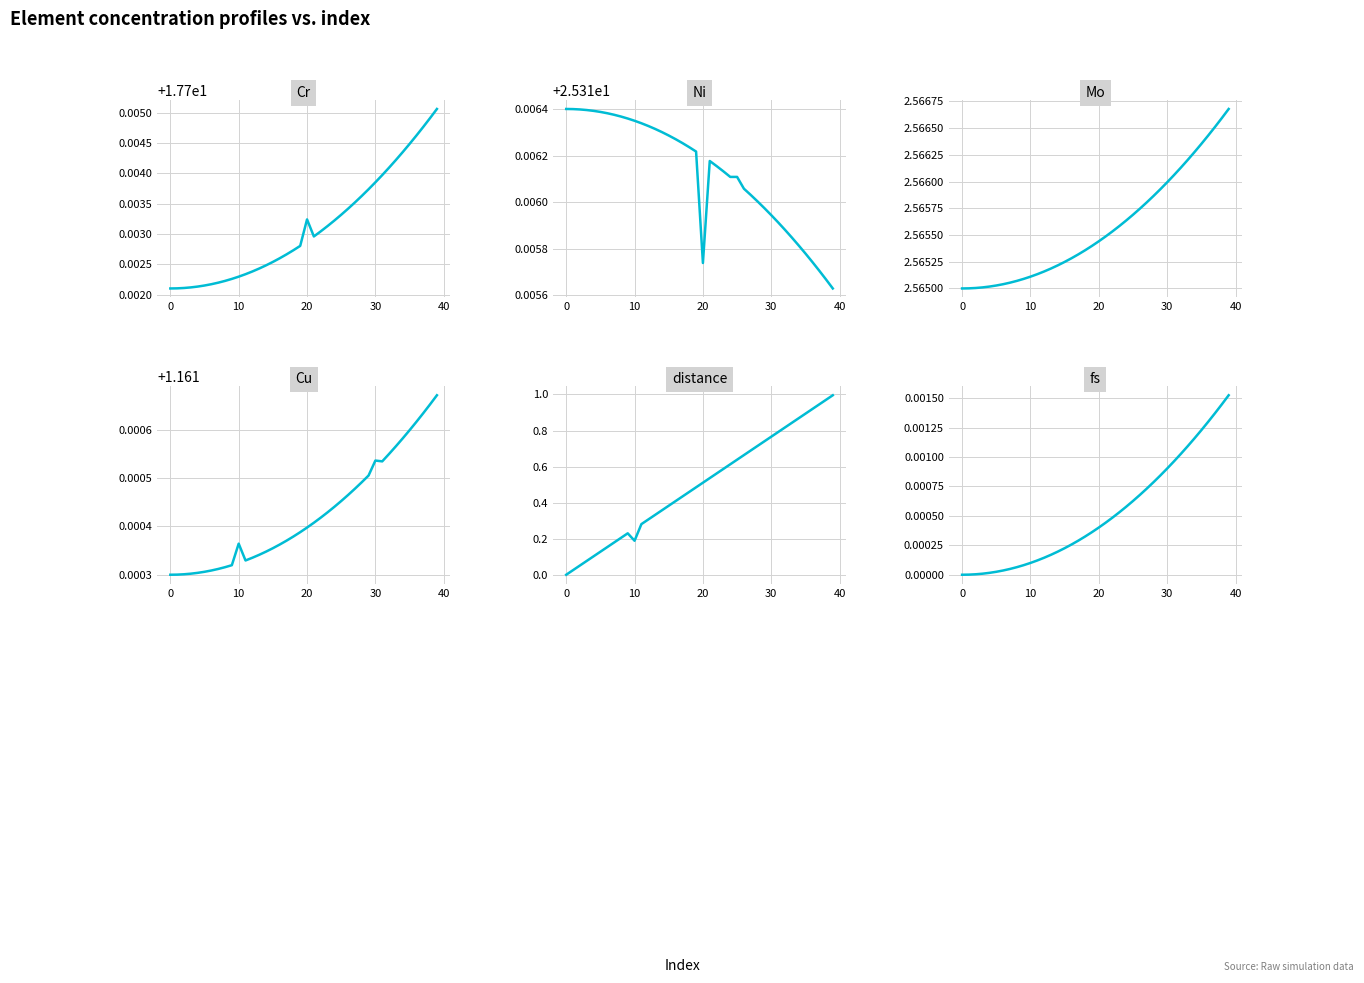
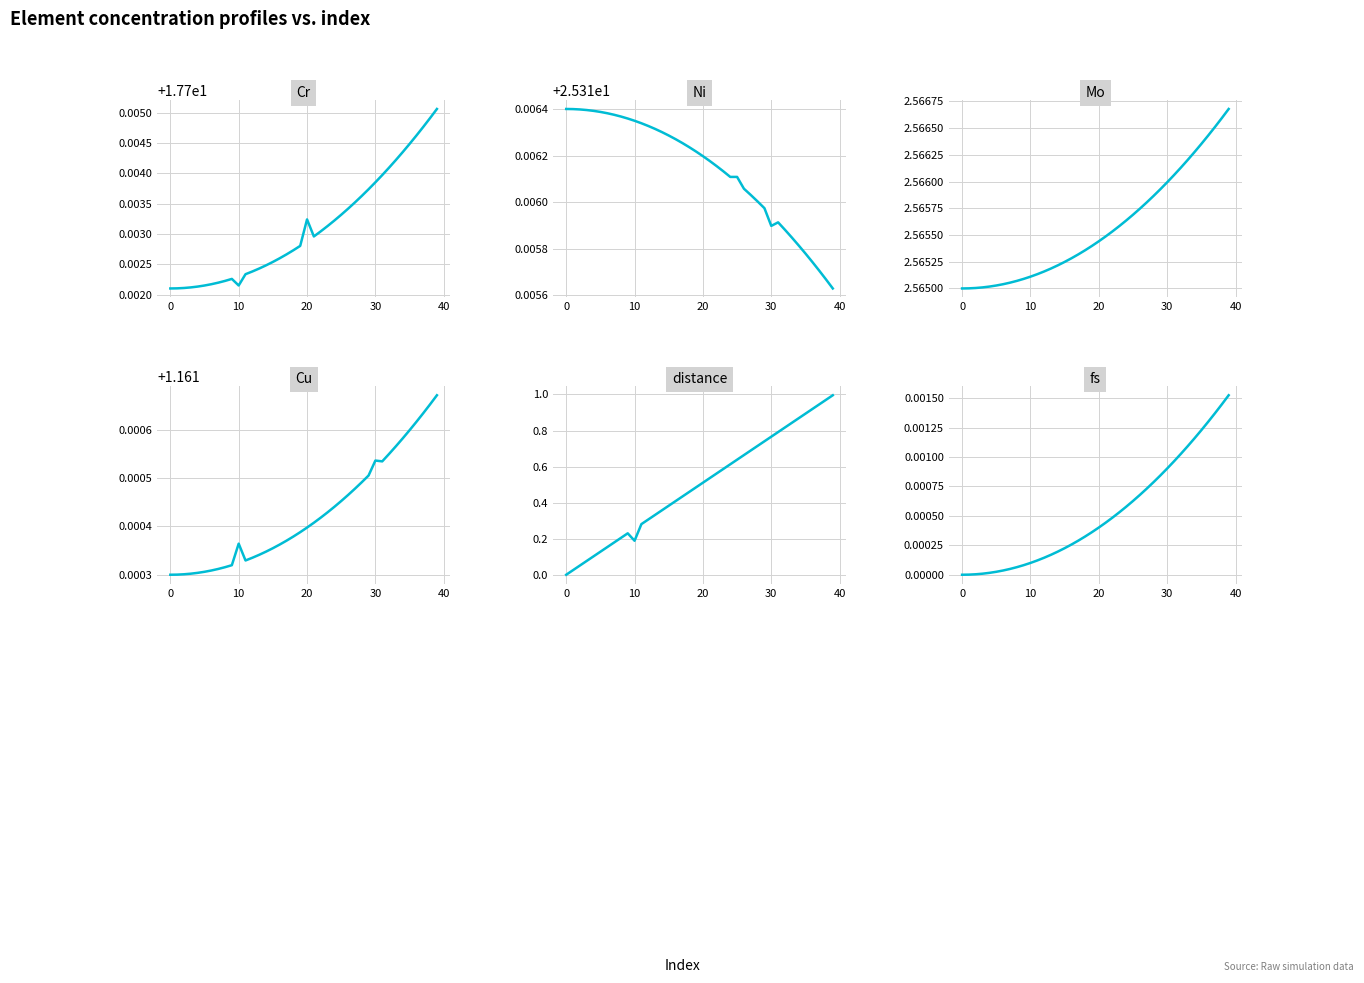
Cr, 10: 17.7023 -> 17.7021
Ni, 20: 25.31574 -> 25.31620
Ni, 30: 25.31594 -> 25.31590
